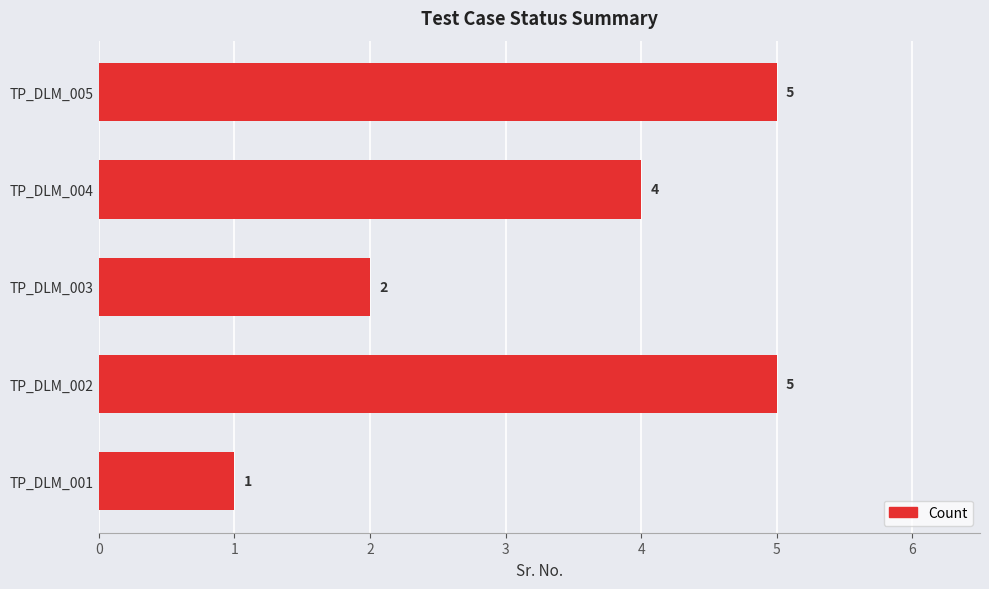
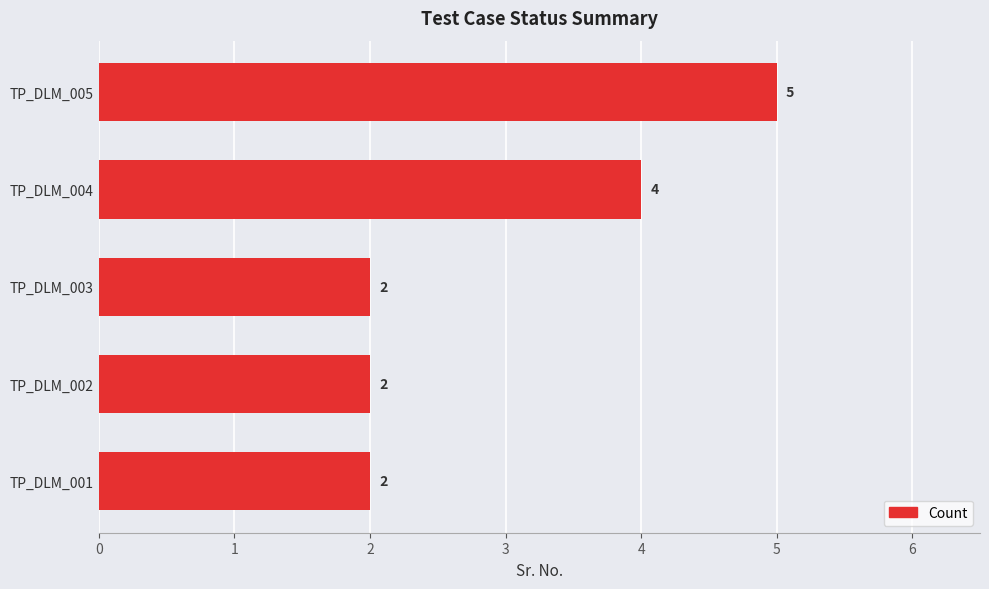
TP_DLM_002: 5 -> 2
TP_DLM_001: 1 -> 2
